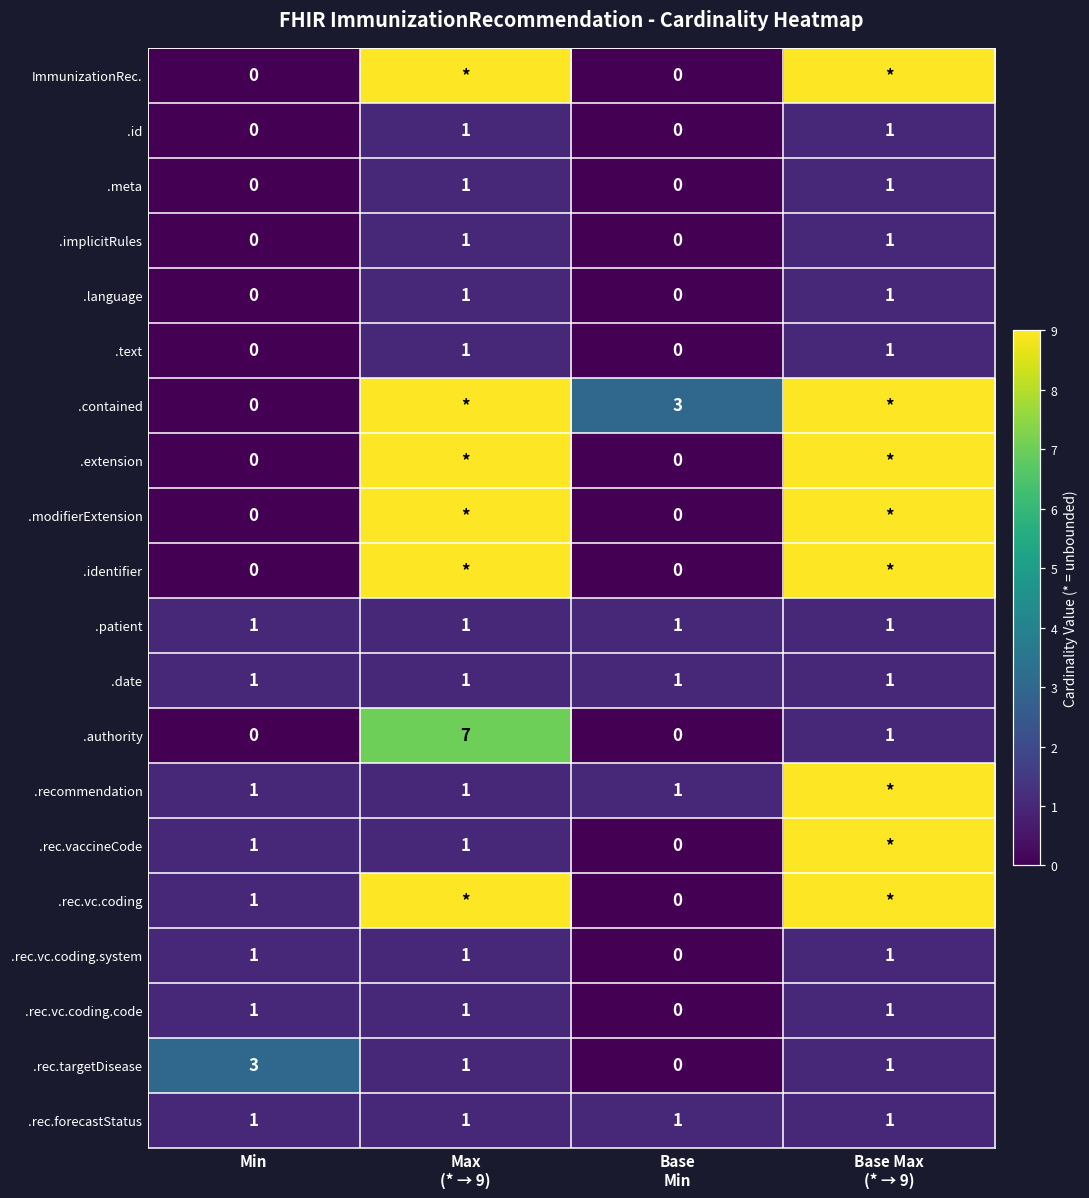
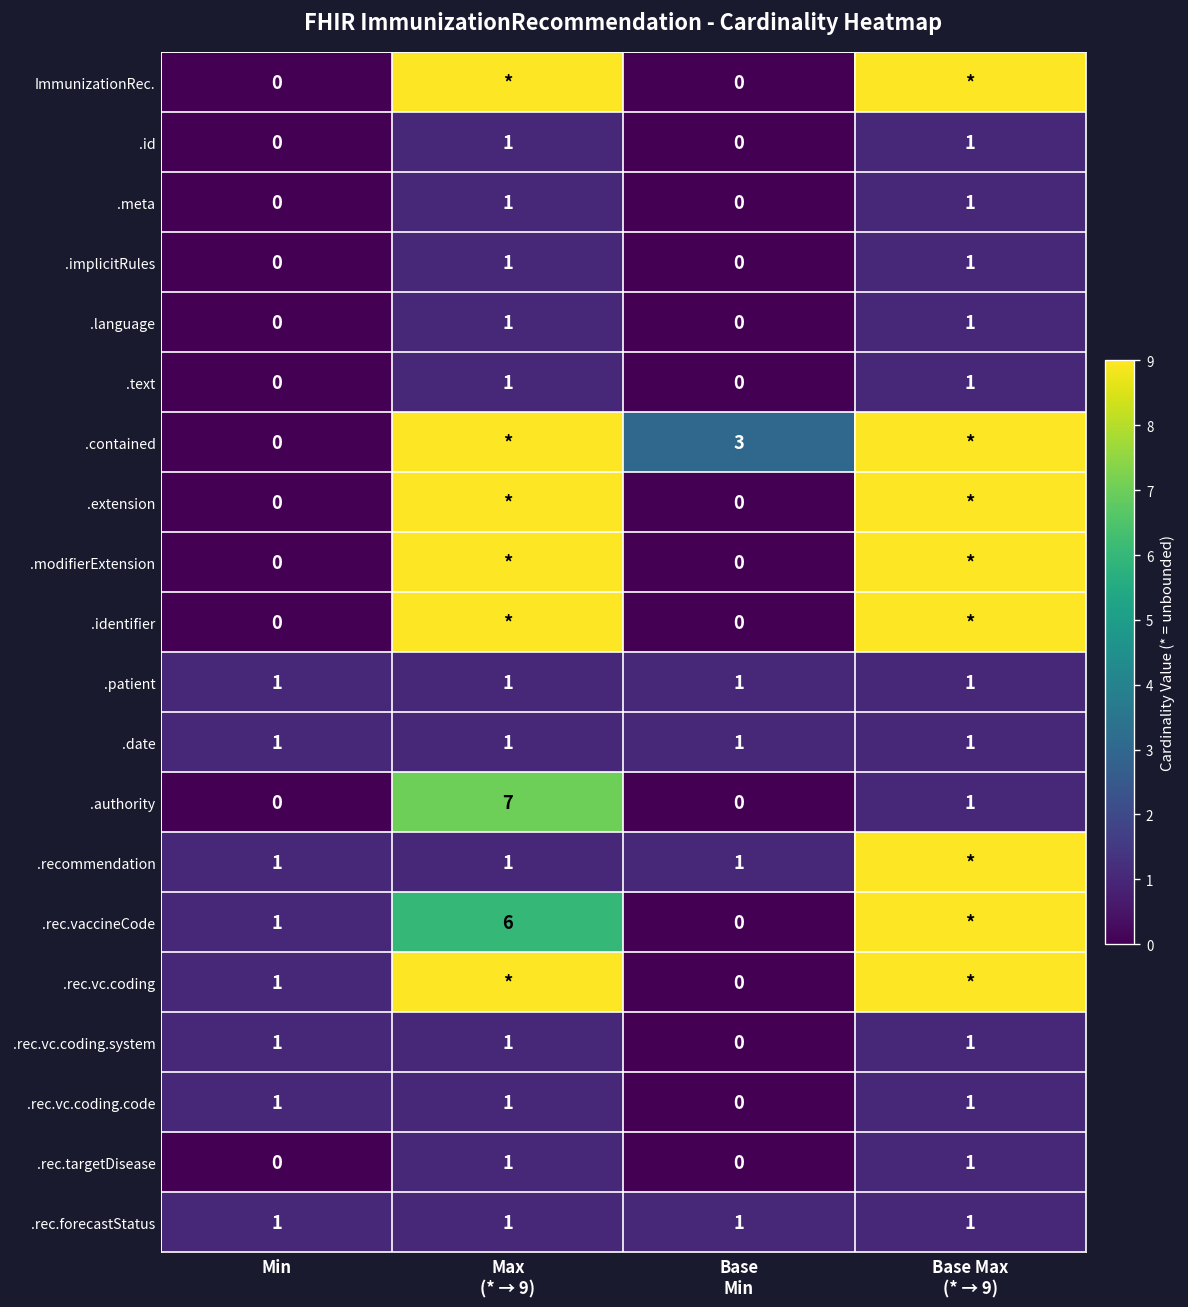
.rec.vaccineCode, Max (* → 9): 1 -> 6
.rec.targetDisease, Min: 3 -> 0
